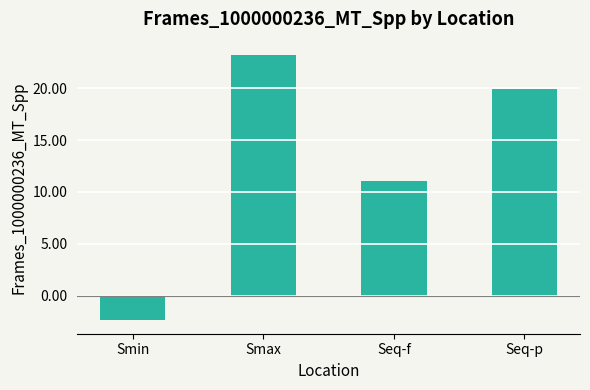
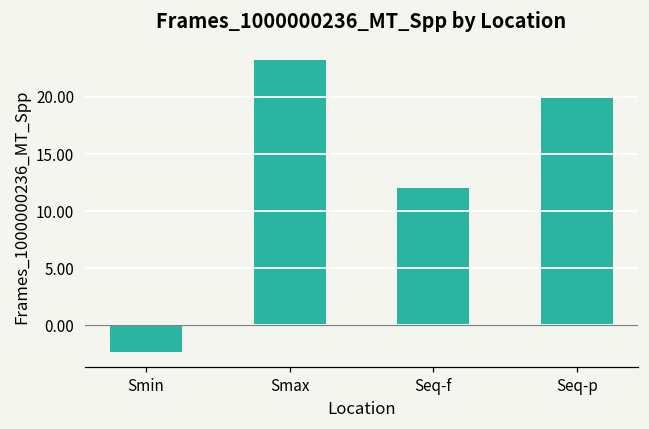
Seq-f: 11.0 -> 12.0
